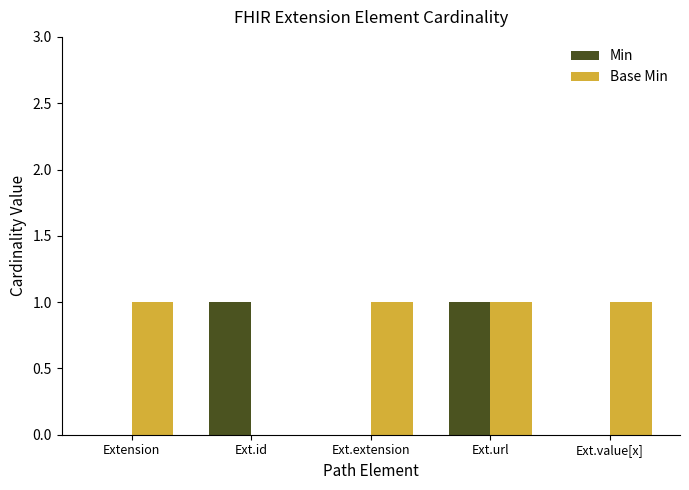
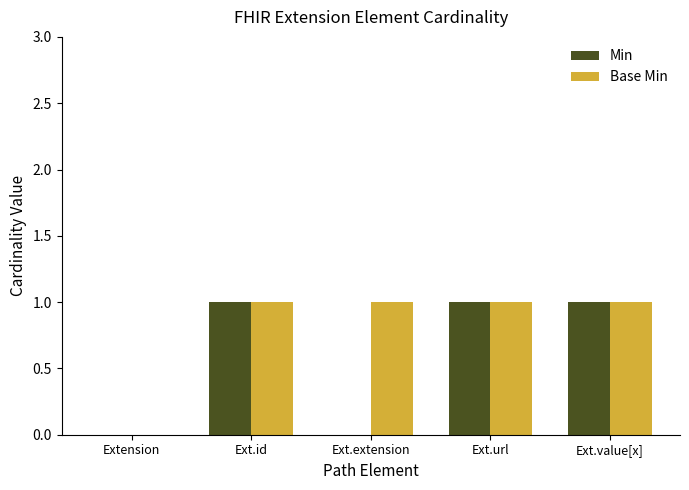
Base Min, Extension: 1 -> 0
Base Min, Ext.id: 0 -> 1
Min, Ext.value[x]: 0 -> 1
